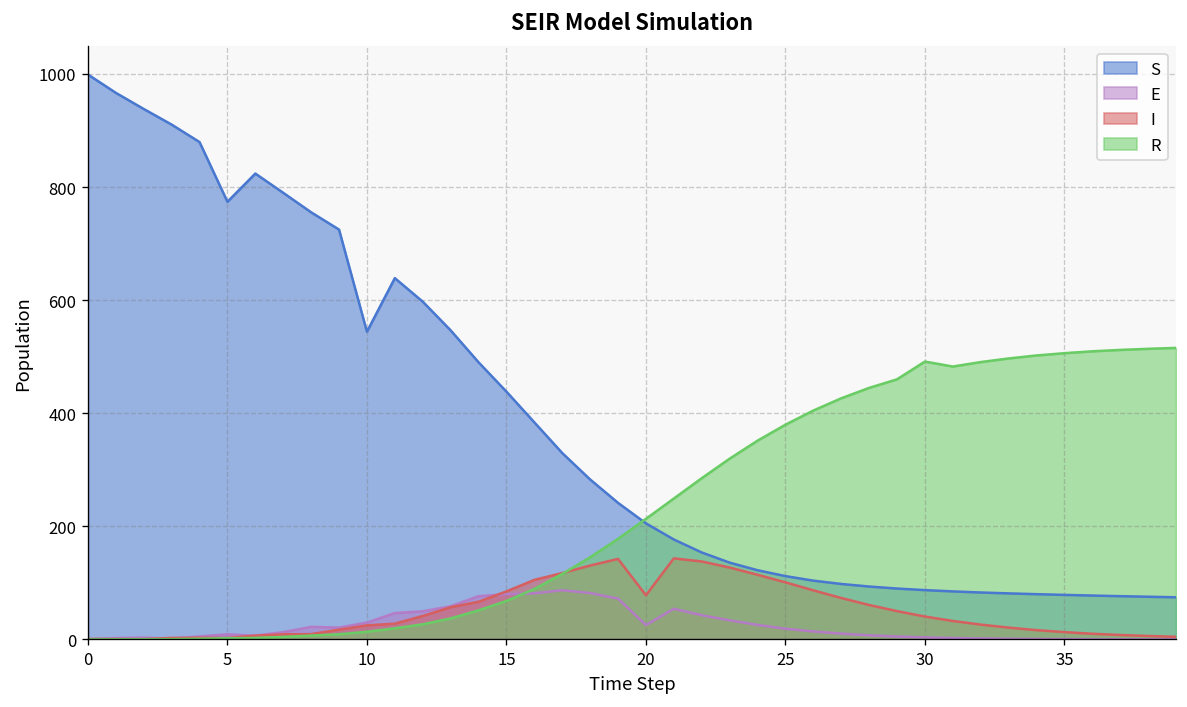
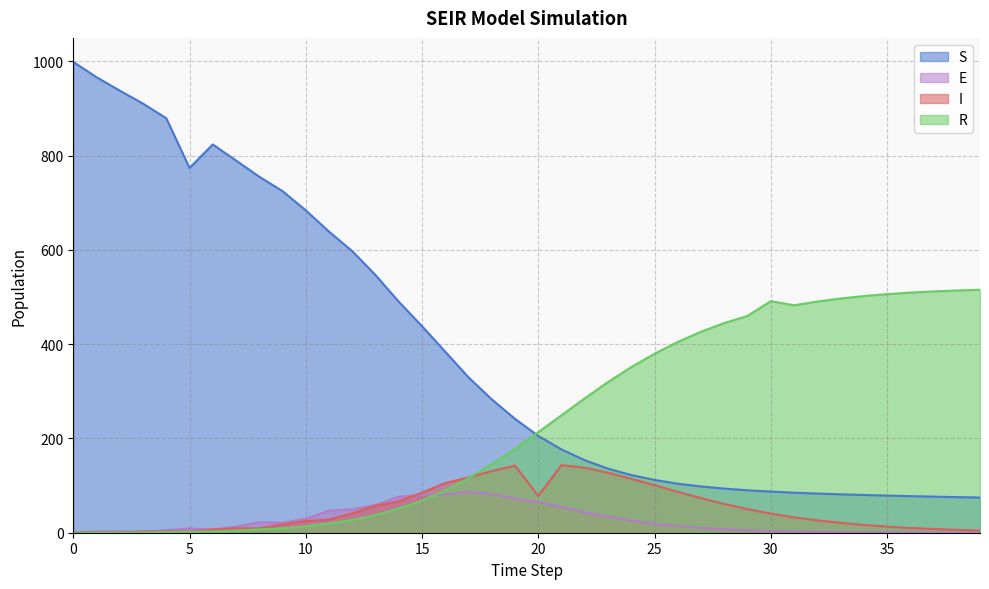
S, 10: 540 -> 680
E, 20: 30 -> 60
